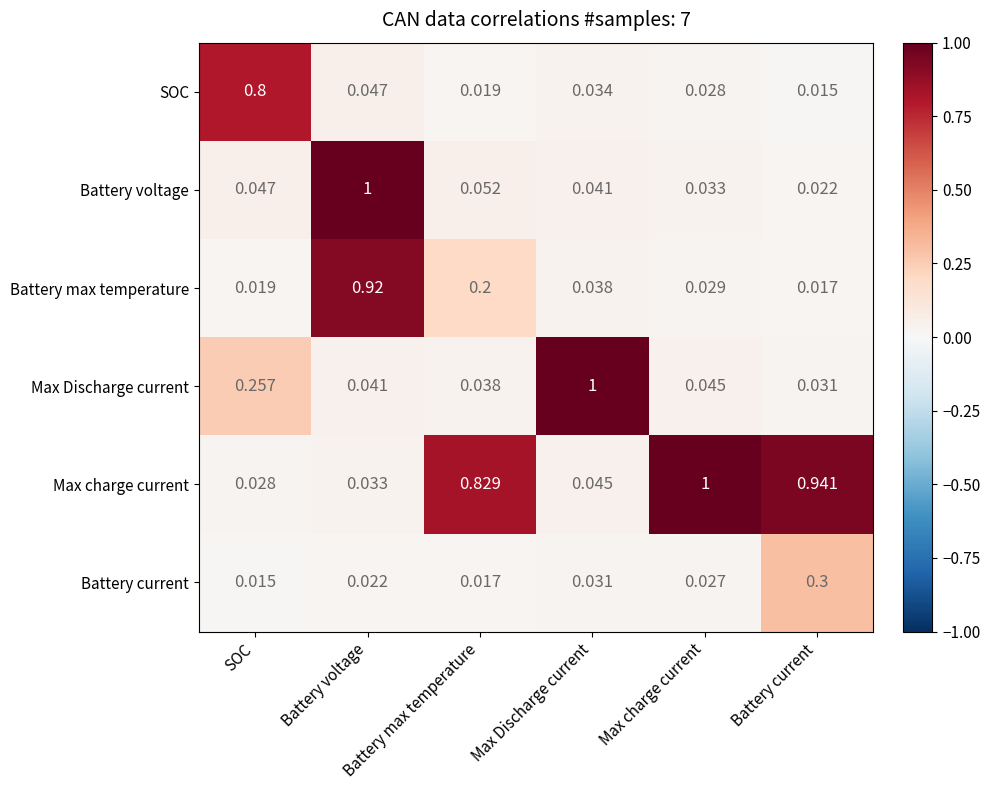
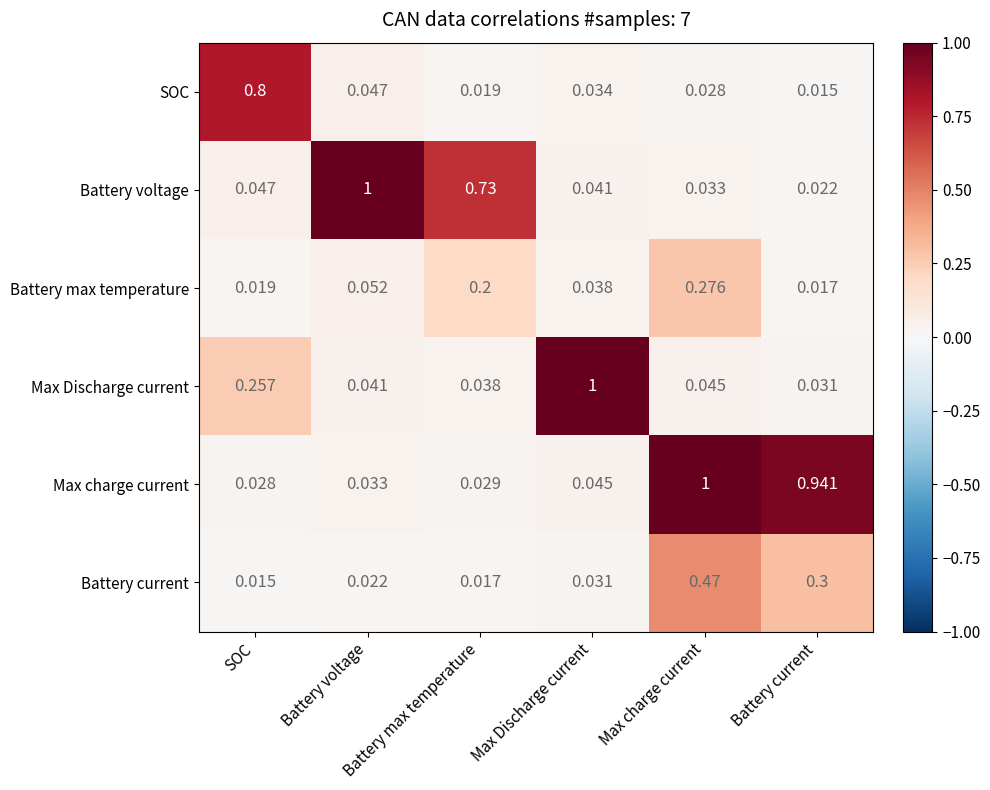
Battery voltage, Battery max temperature: 0.052 -> 0.73
Battery max temperature, Battery voltage: 0.92 -> 0.052
Battery max temperature, Max charge current: 0.029 -> 0.276
Max charge current, Battery max temperature: 0.829 -> 0.029
Battery current, Max charge current: 0.027 -> 0.47
